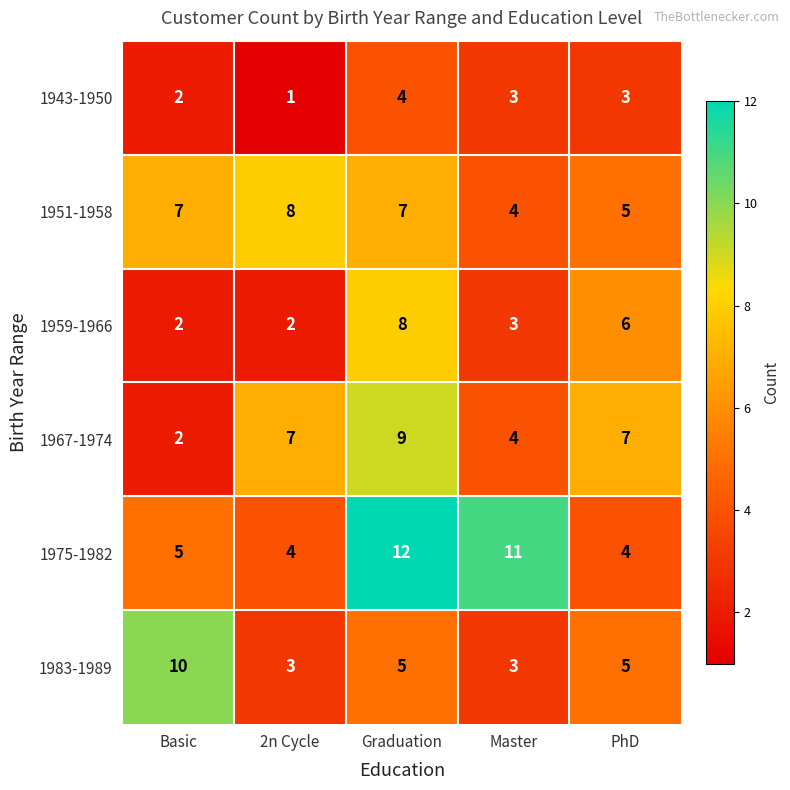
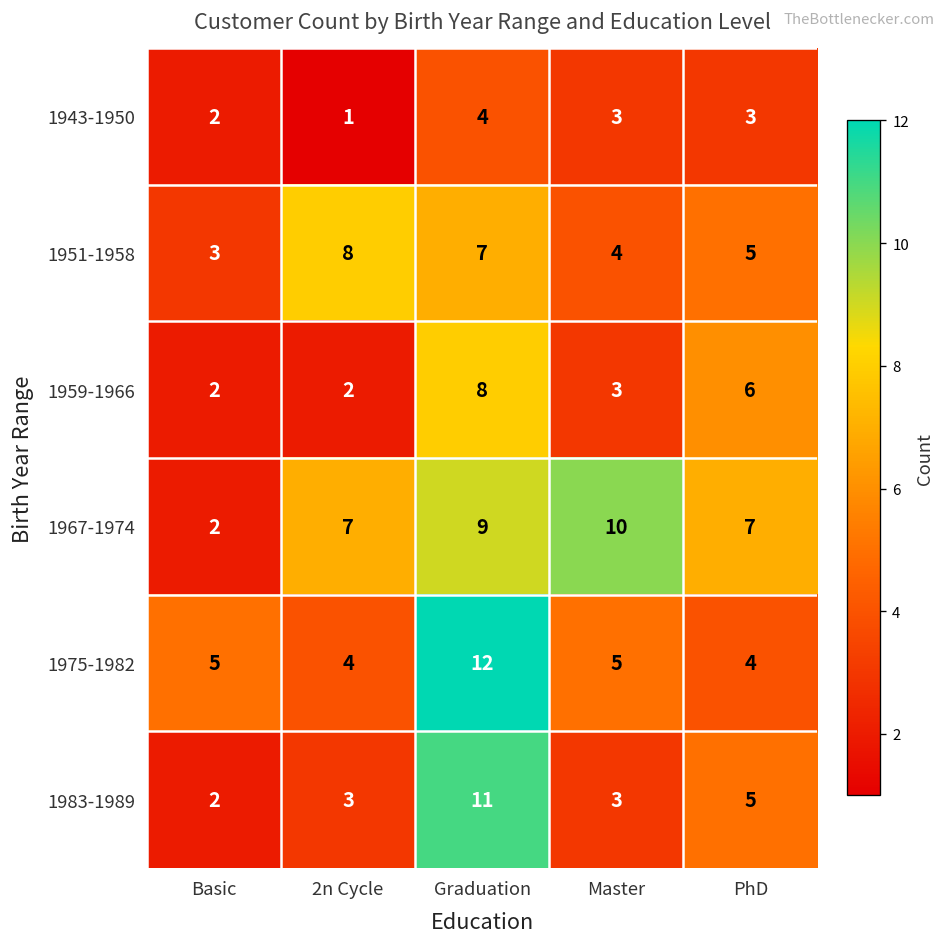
1951-1958, Basic: 7 -> 3
1967-1974, Master: 4 -> 10
1975-1982, Master: 11 -> 5
1983-1989, Basic: 10 -> 2
1983-1989, Graduation: 5 -> 11
